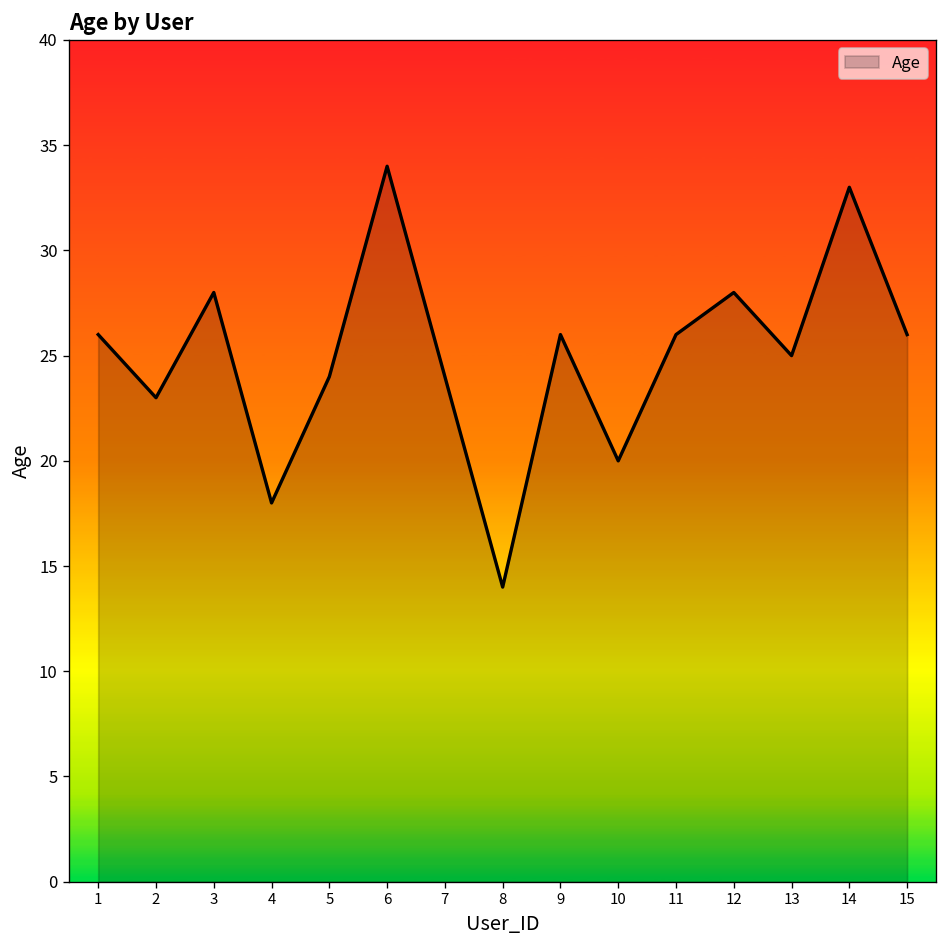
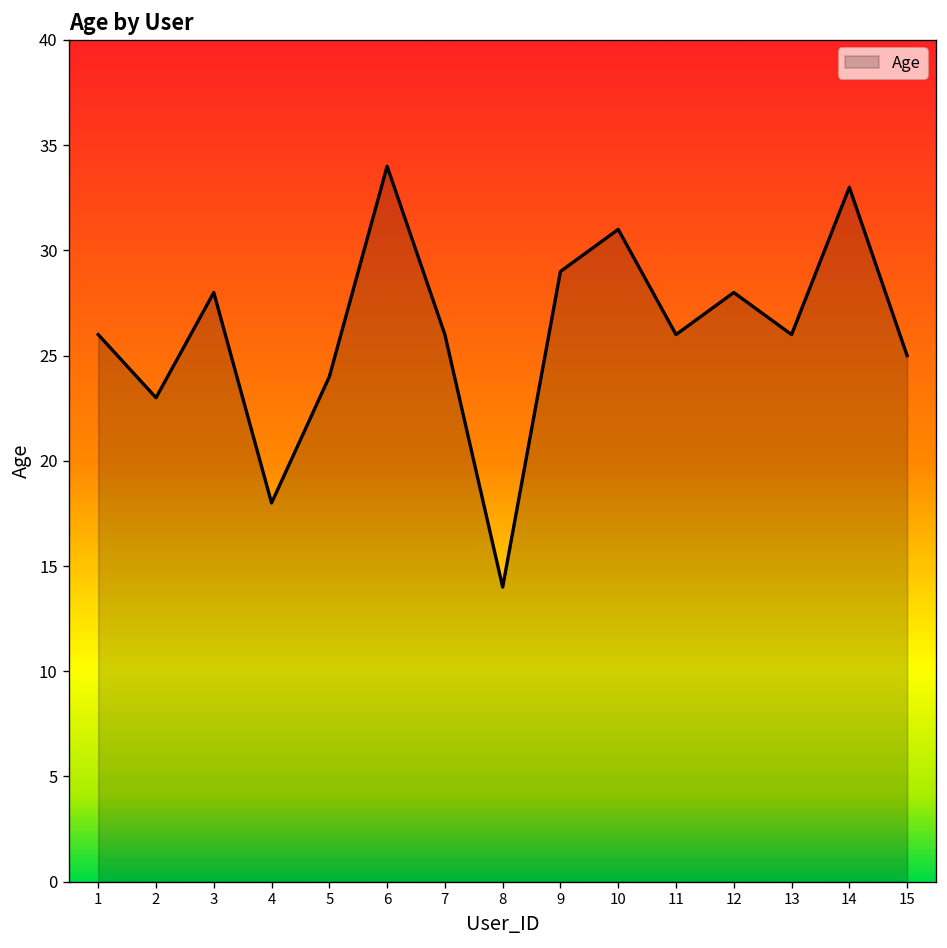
7: 24 -> 26
9: 26 -> 29
10: 20 -> 31
13: 25 -> 26
15: 26 -> 25
